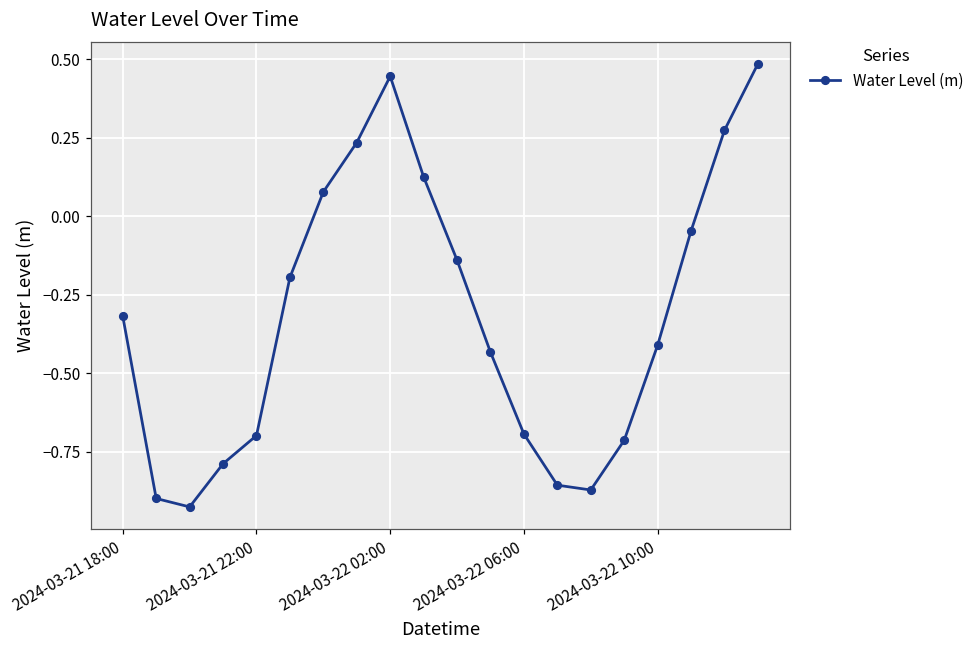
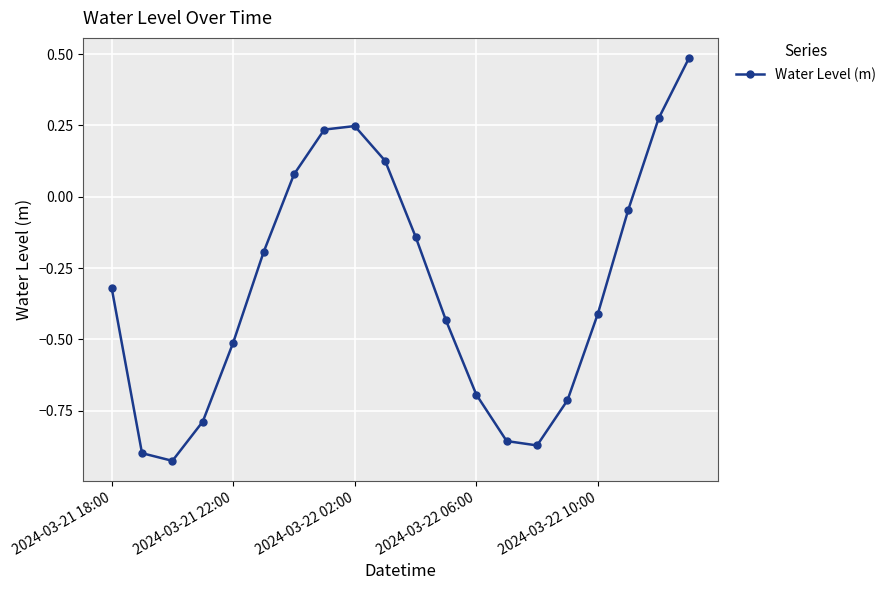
2024-03-21 22:00: -0.70 -> -0.51
2024-03-22 02:00: 0.45 -> 0.25
